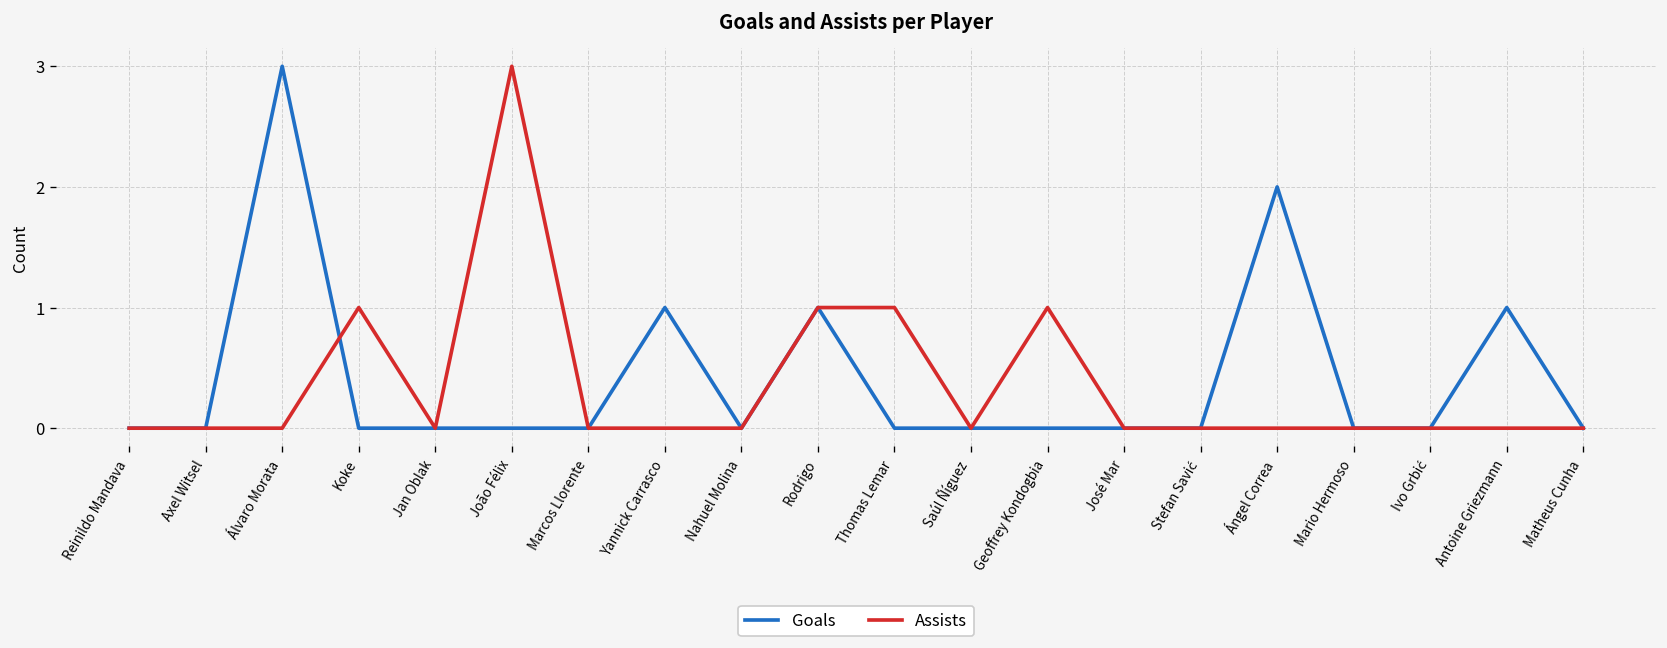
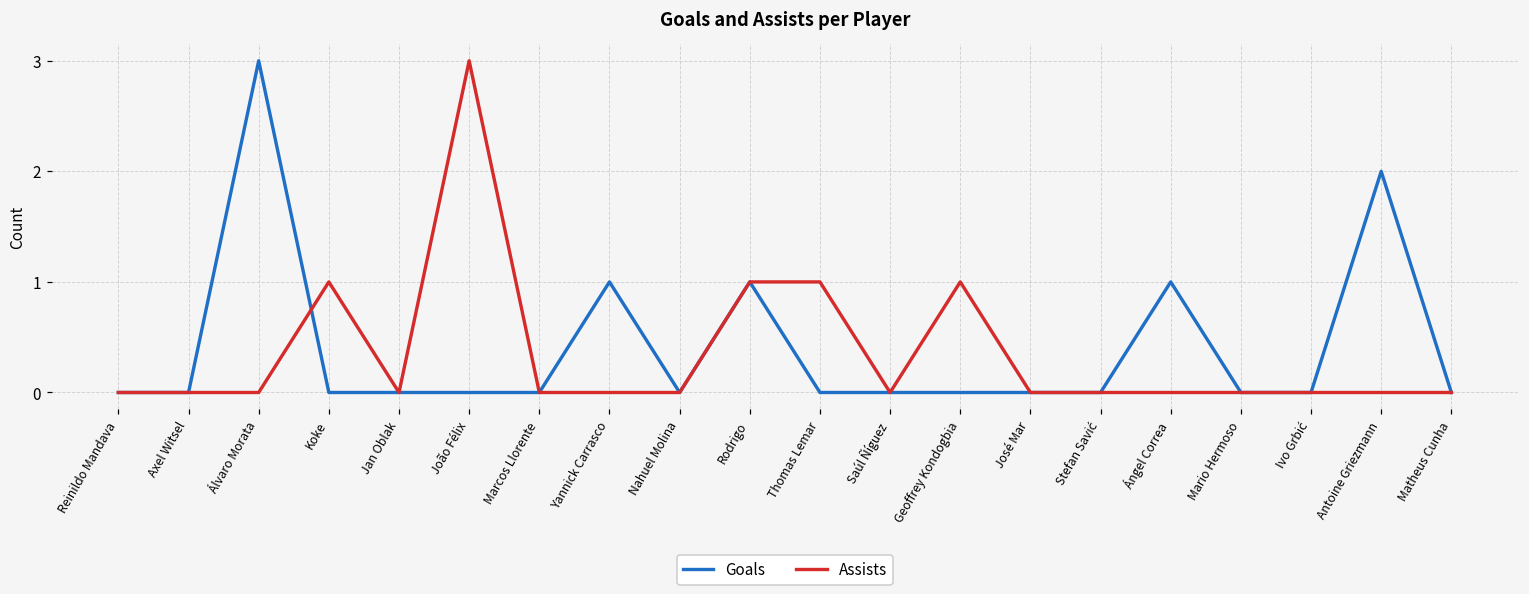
Goals, Ángel Correa: 2 -> 1
Goals, Antoine Griezmann: 1 -> 2
